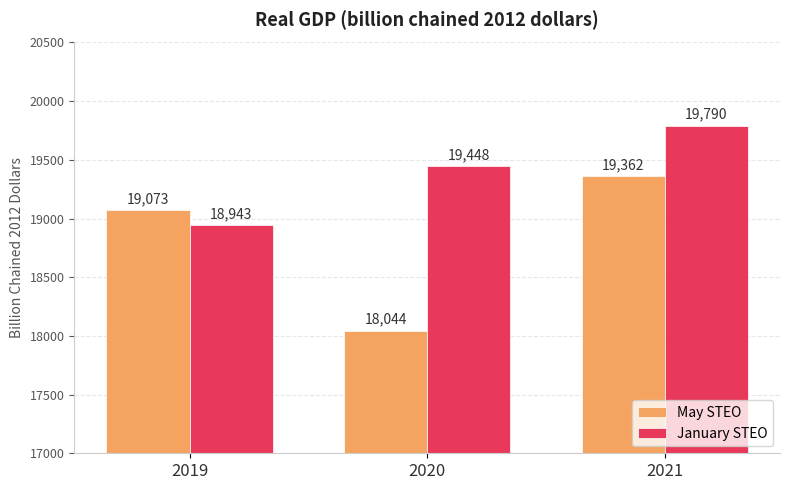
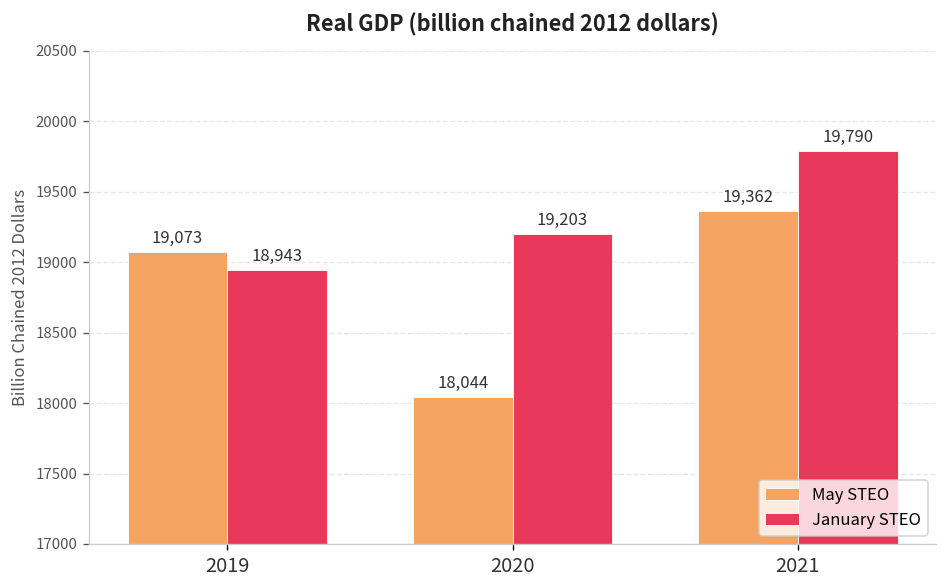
January STEO, 2020: 19,448 -> 19,203
